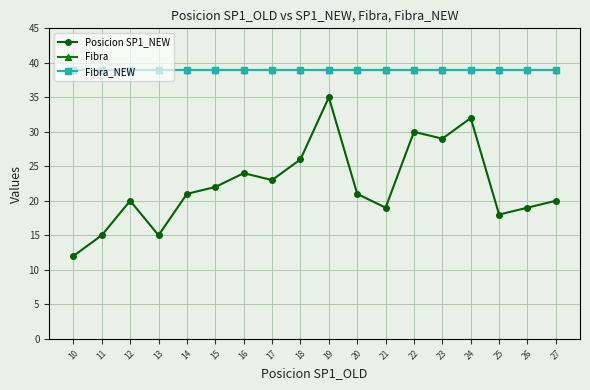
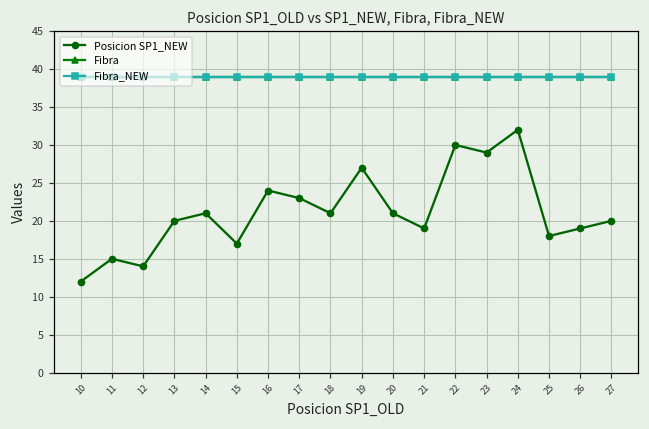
Posicion SP1_NEW, 12: 20 -> 14
Posicion SP1_NEW, 13: 15 -> 20
Posicion SP1_NEW, 15: 22 -> 17
Posicion SP1_NEW, 18: 26 -> 21
Posicion SP1_NEW, 19: 35 -> 27
